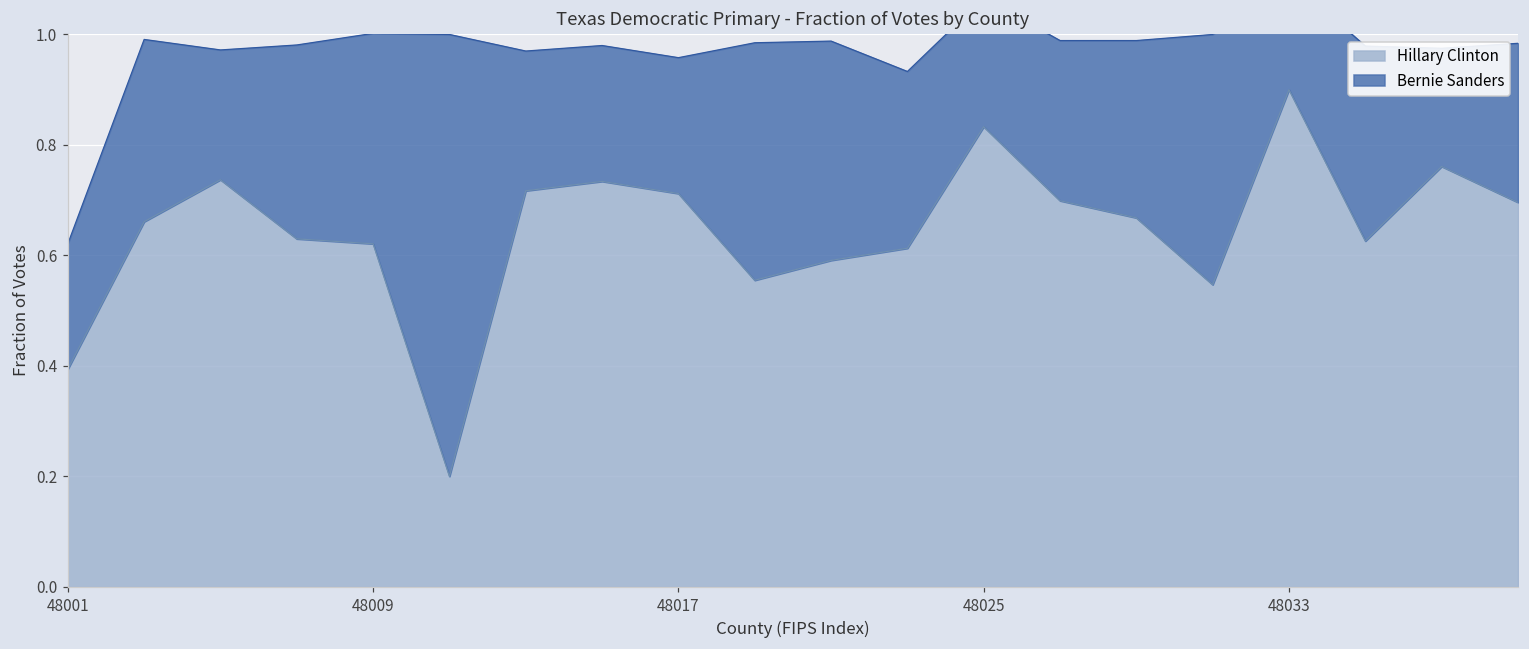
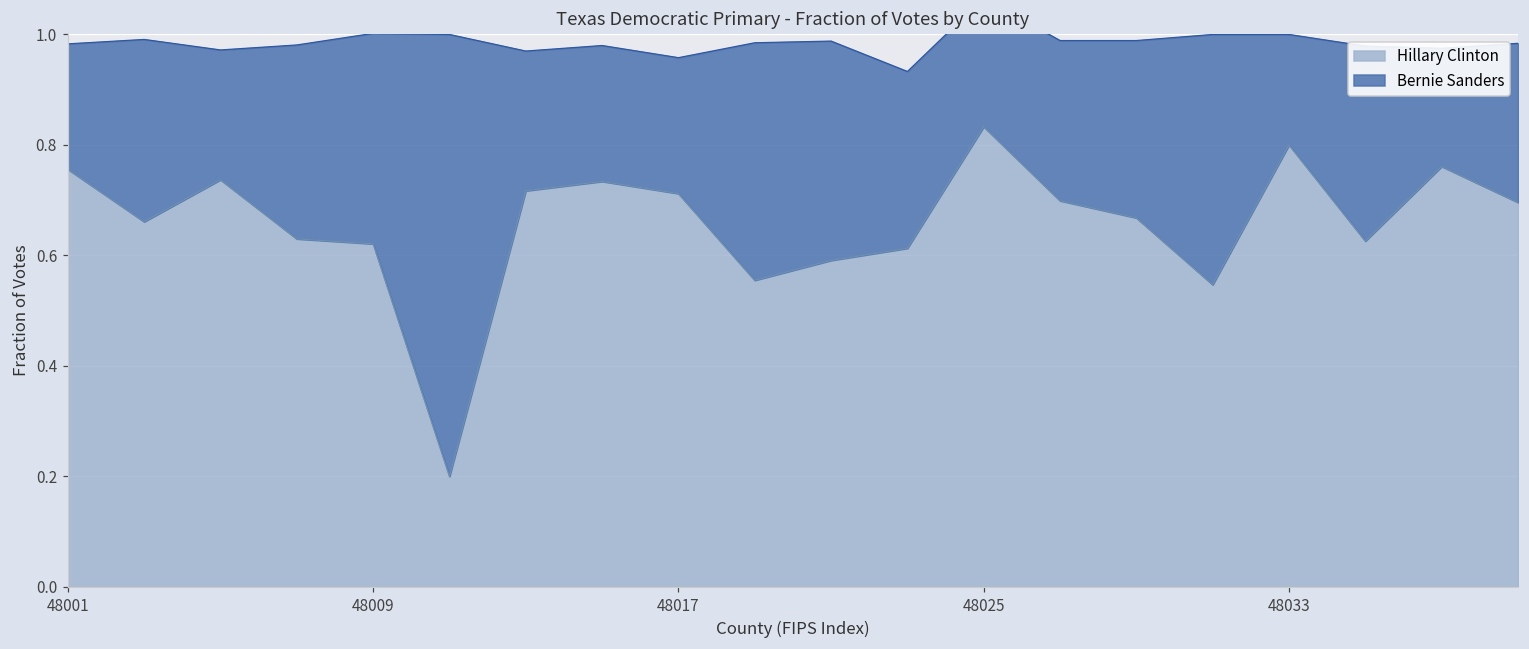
Hillary Clinton, 48001: 0.39 -> 0.76
Hillary Clinton, 48033: 0.9 -> 0.8
